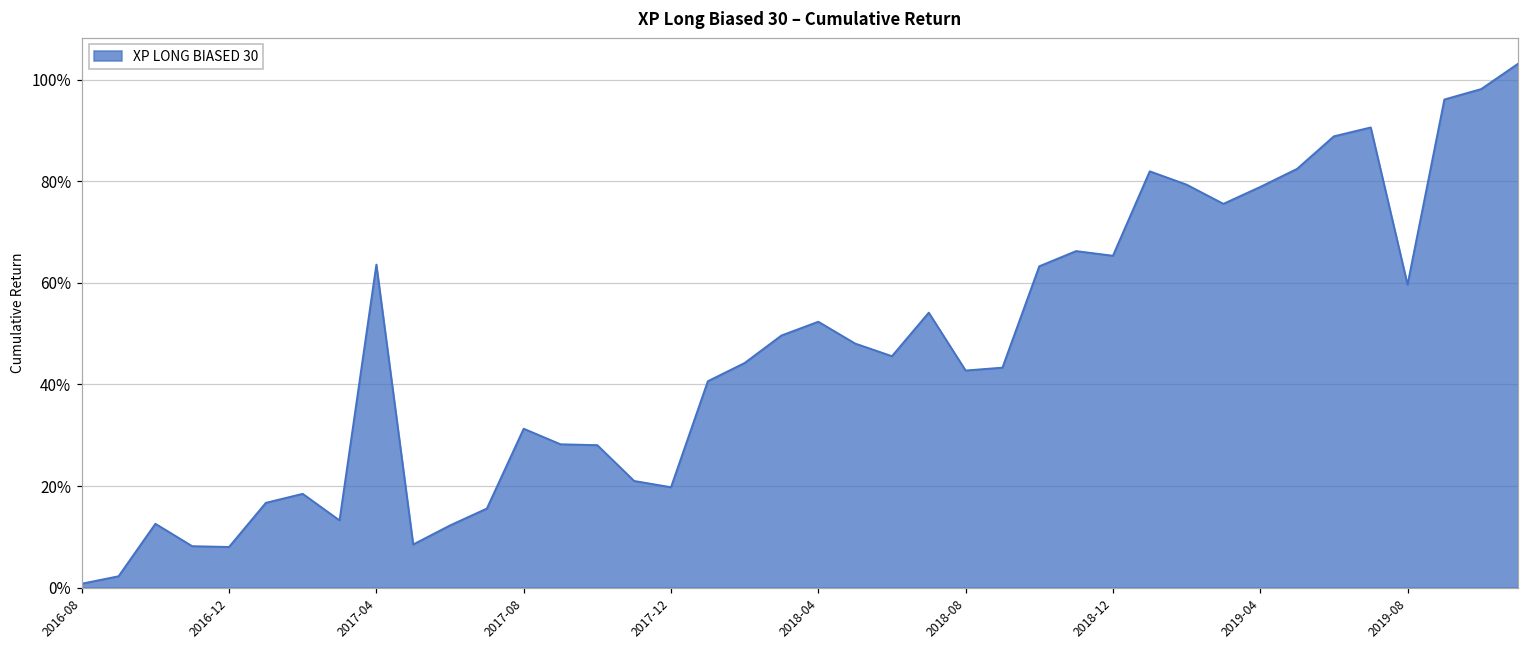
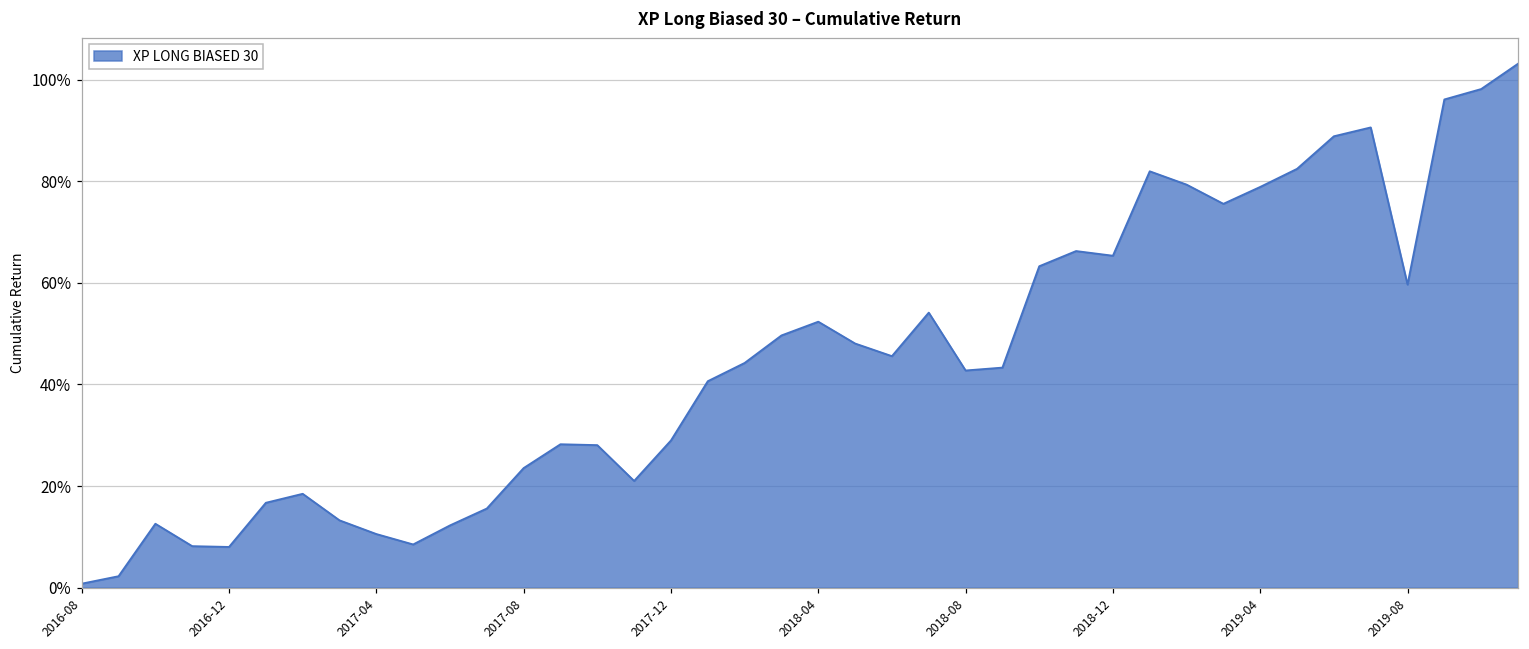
2017-04: 64% -> 11%
2017-08: 31% -> 24%
2017-12: 20% -> 29%
